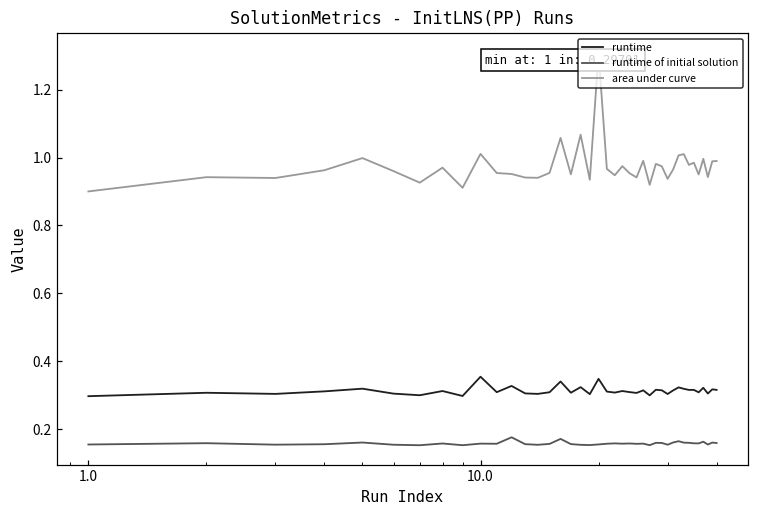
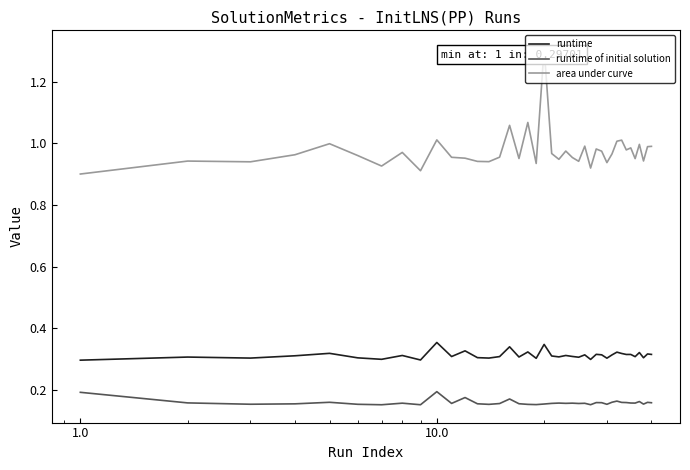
runtime of initial solution, 1.0: 0.15 -> 0.19
runtime of initial solution, 10.0: 0.16 -> 0.19
